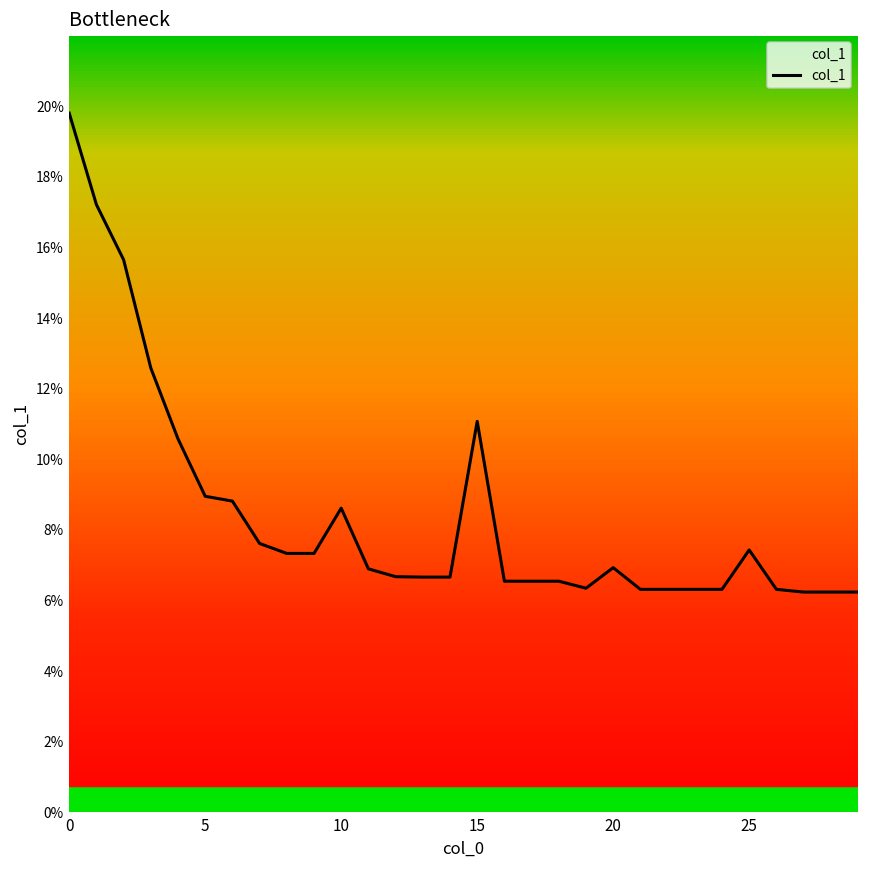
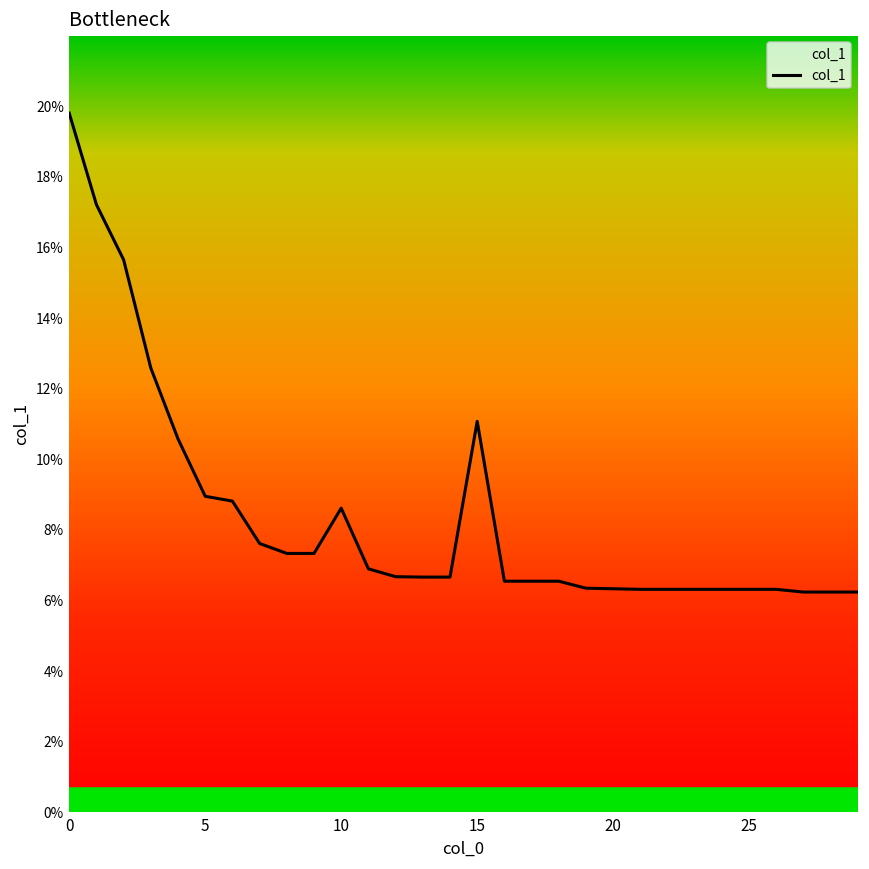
20: 6.9% -> 6.3%
25: 7.4% -> 6.3%
